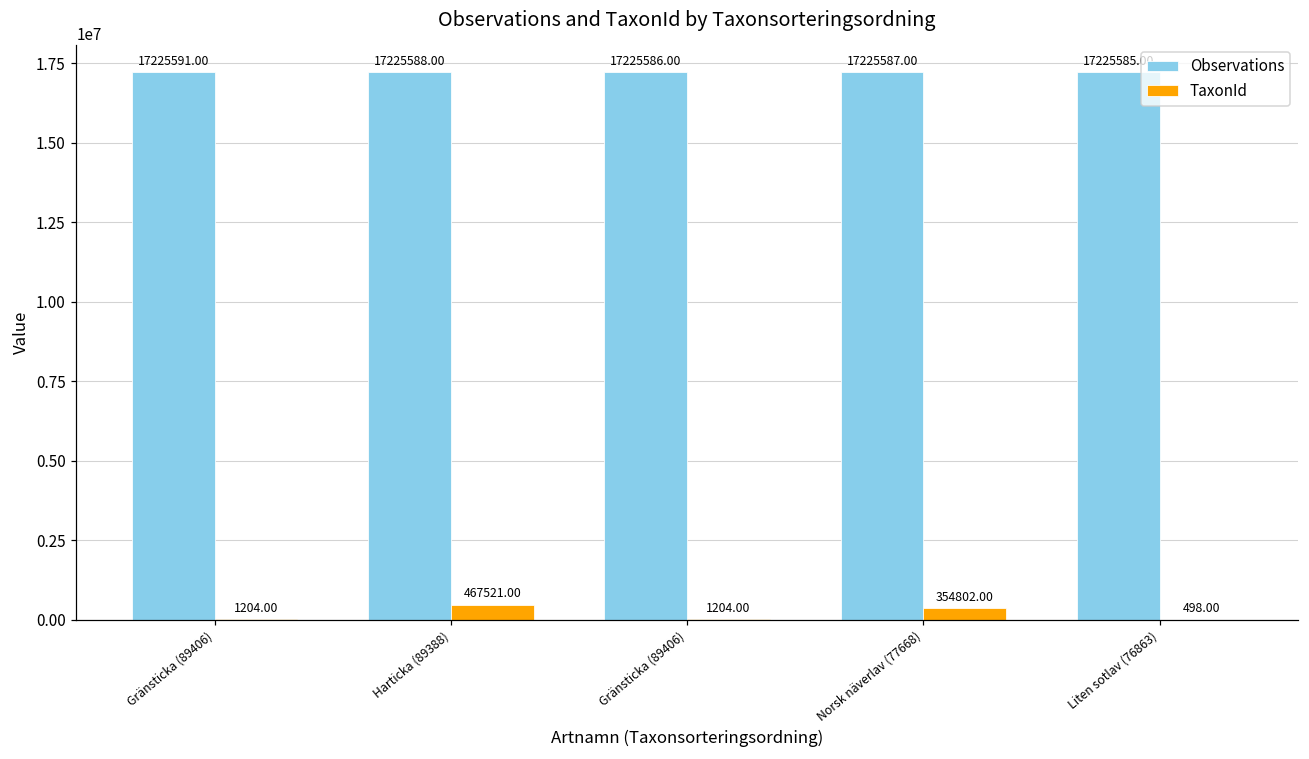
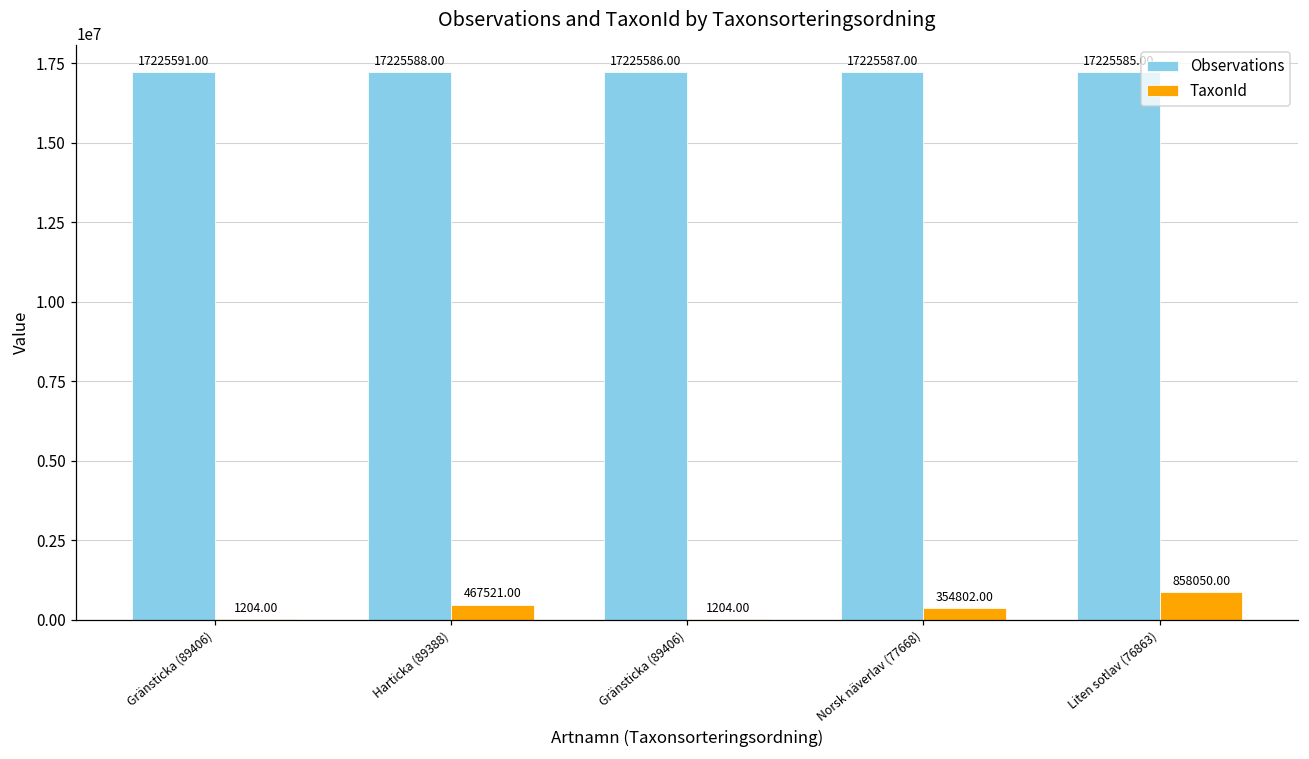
TaxonId, Liten sotlav (76863): 498.00 -> 858050.00
